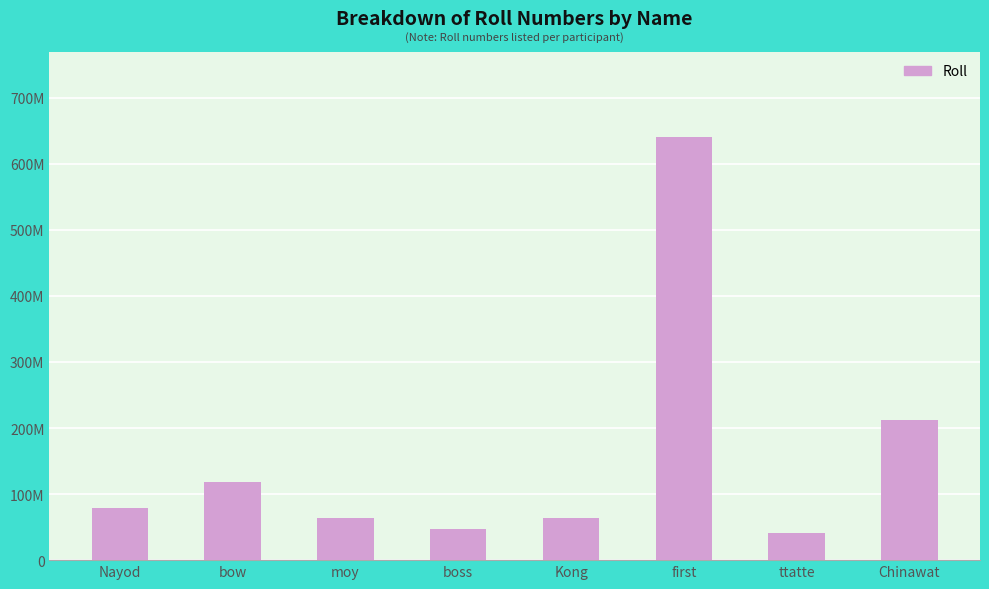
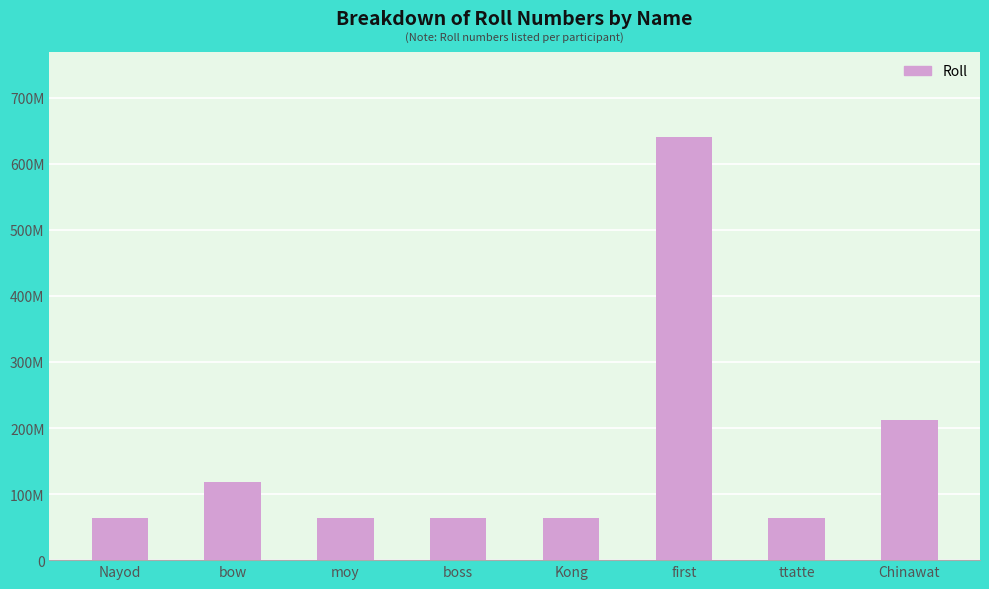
Nayod: 80000000 -> 60000000
boss: 50000000 -> 60000000
ttatte: 40000000 -> 60000000
